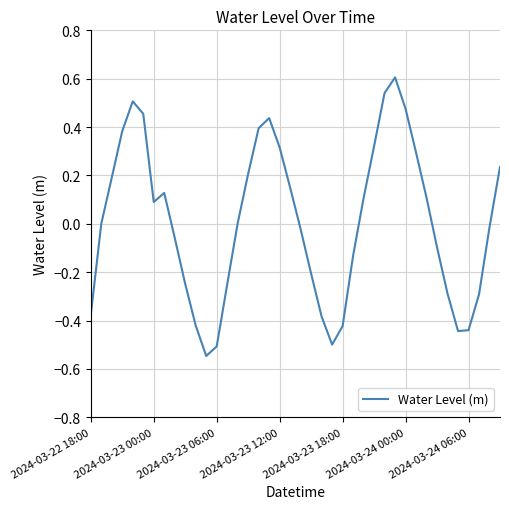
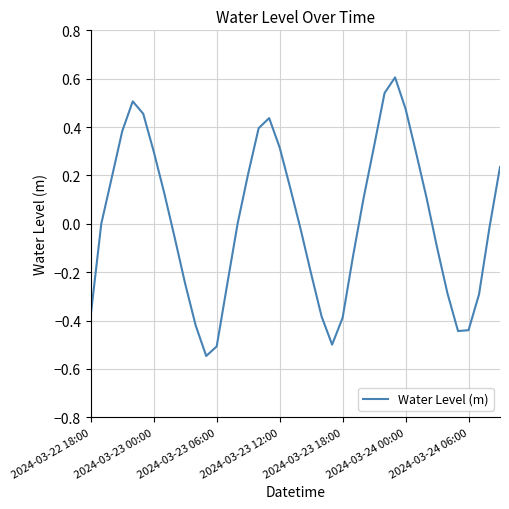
2024-03-23 00:00: 0.09 -> 0.30
2024-03-23 18:00: -0.42 -> -0.39
